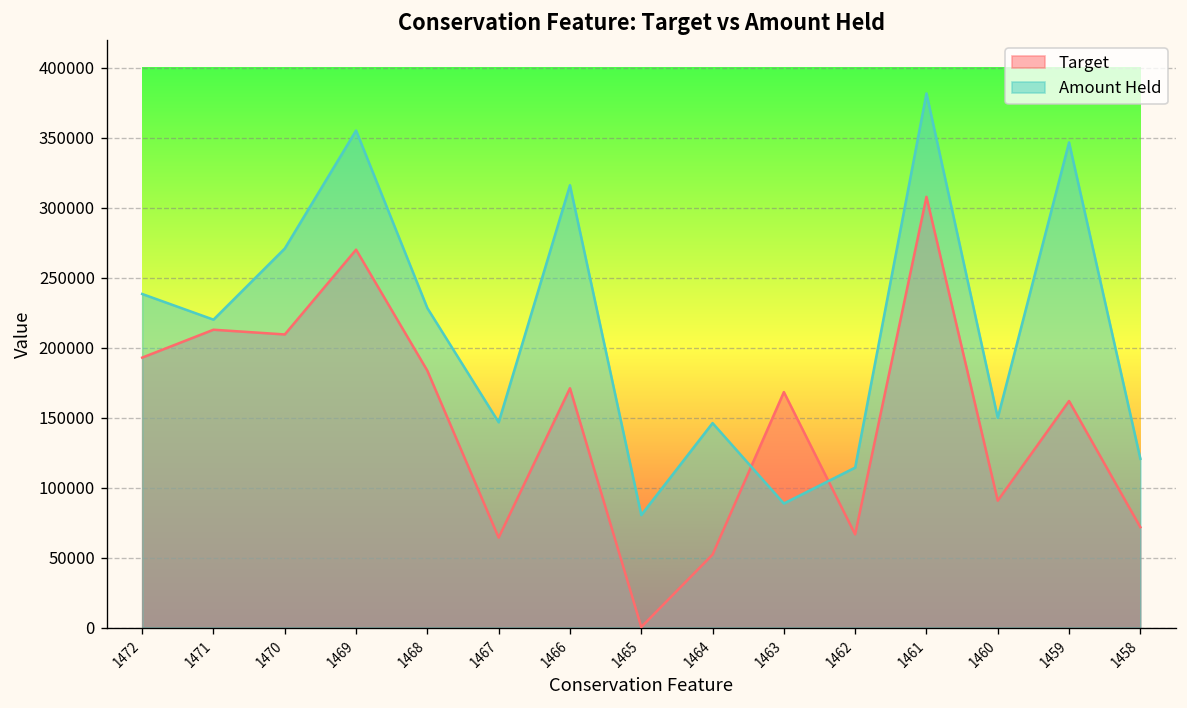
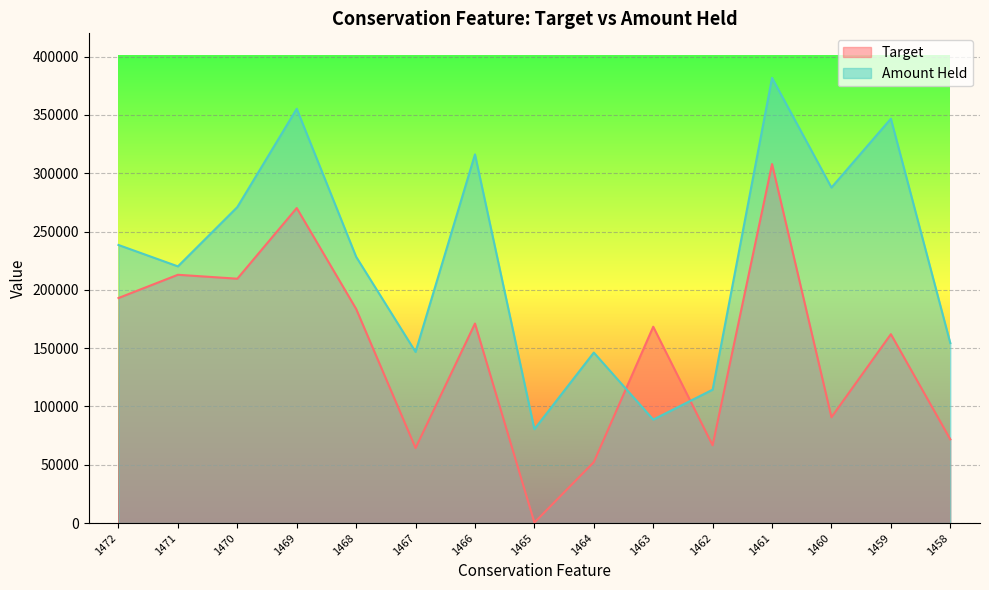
Amount Held, 1460: 150000 -> 288000
Amount Held, 1458: 121000 -> 154000
